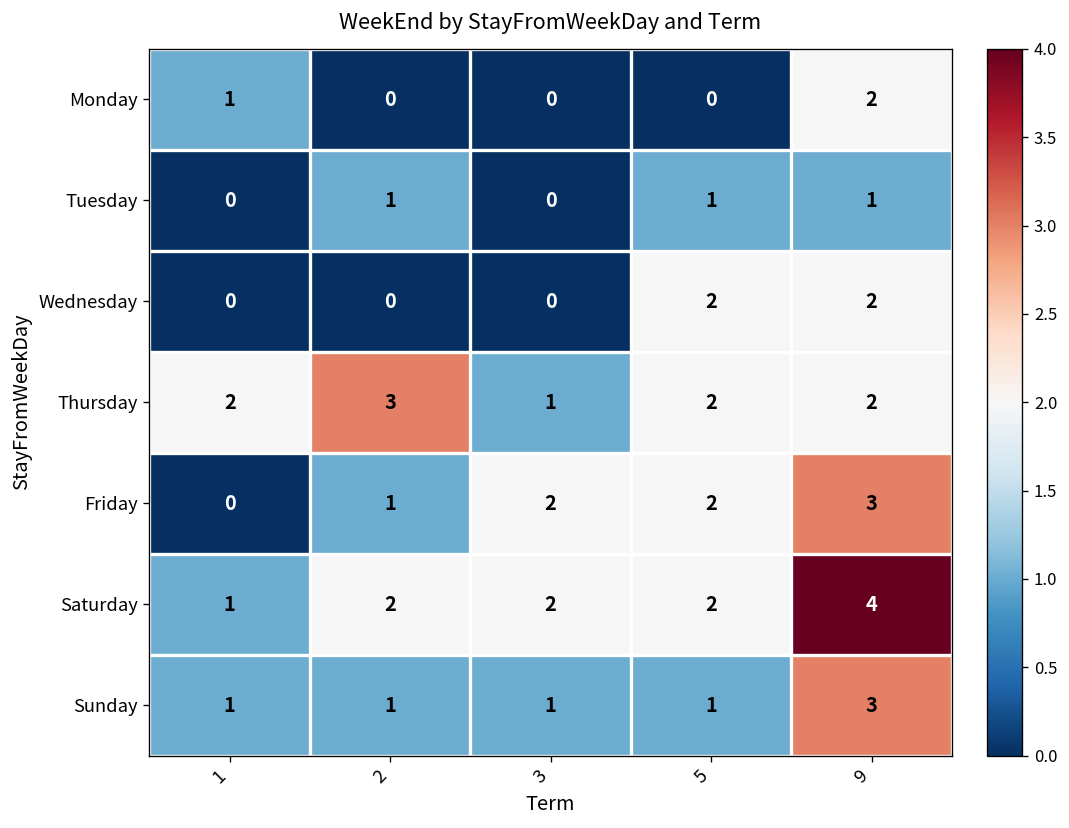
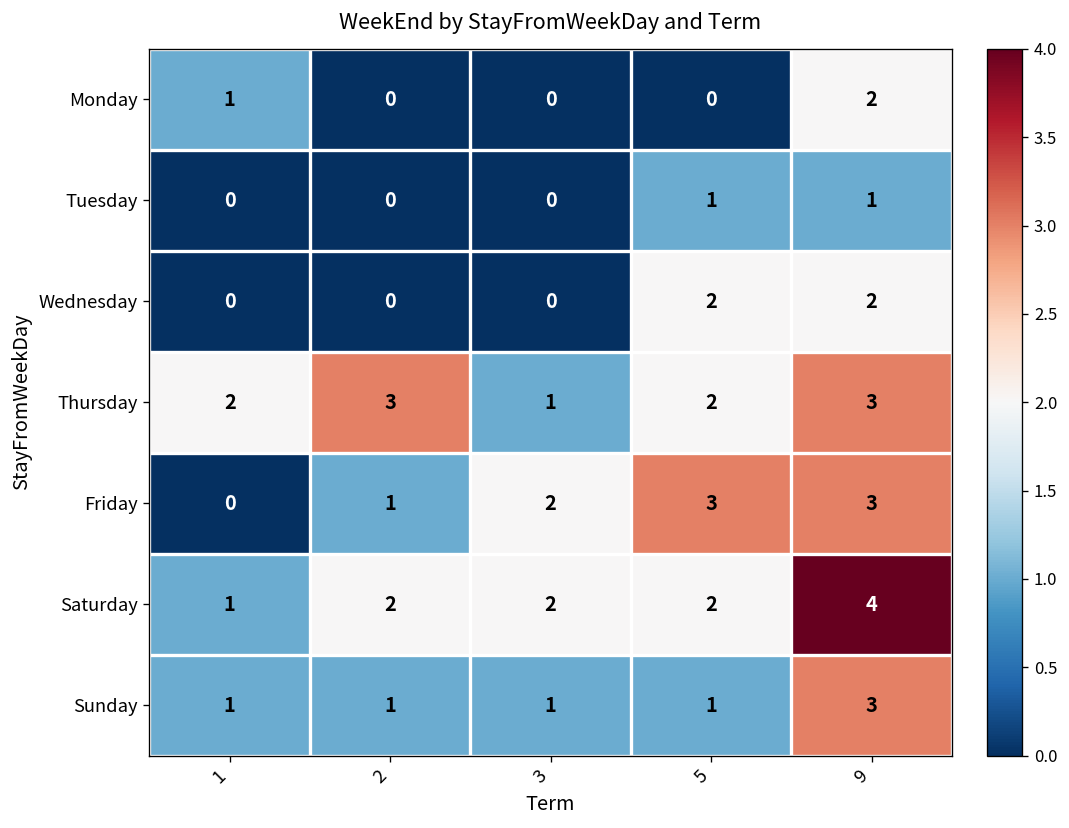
Tuesday, 2: 1 -> 0
Thursday, 9: 2 -> 3
Friday, 5: 2 -> 3
